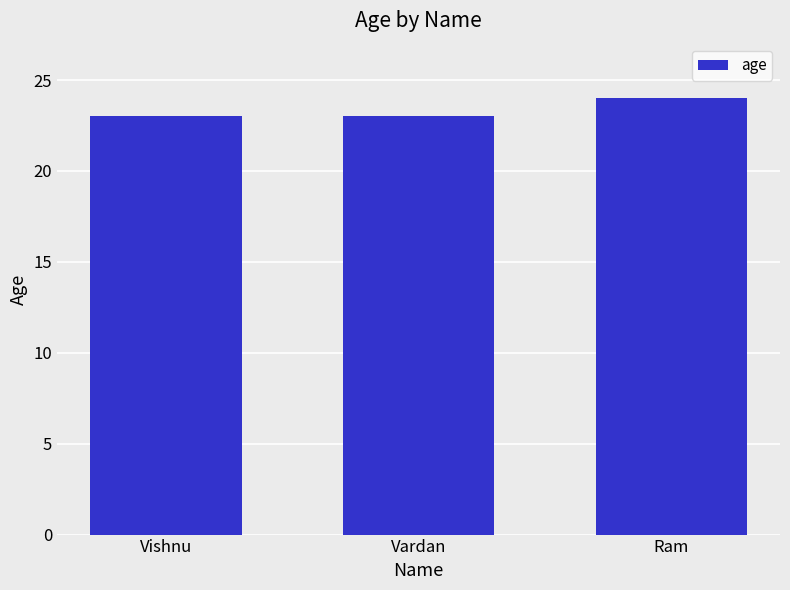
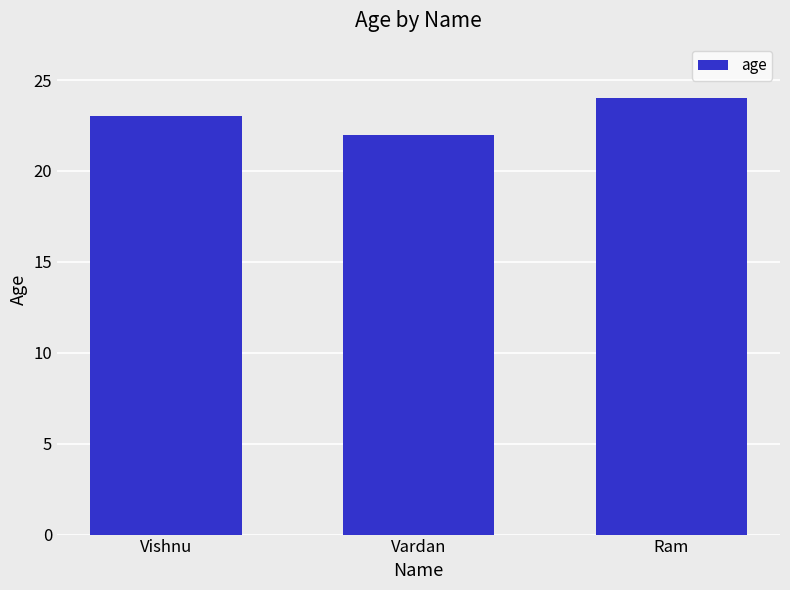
Vardan: 23 -> 22
